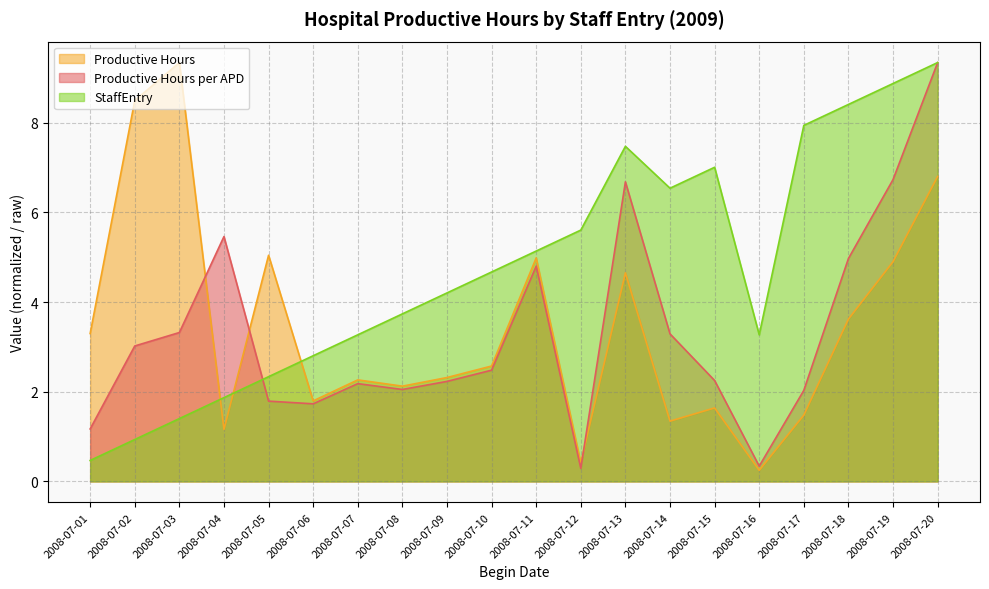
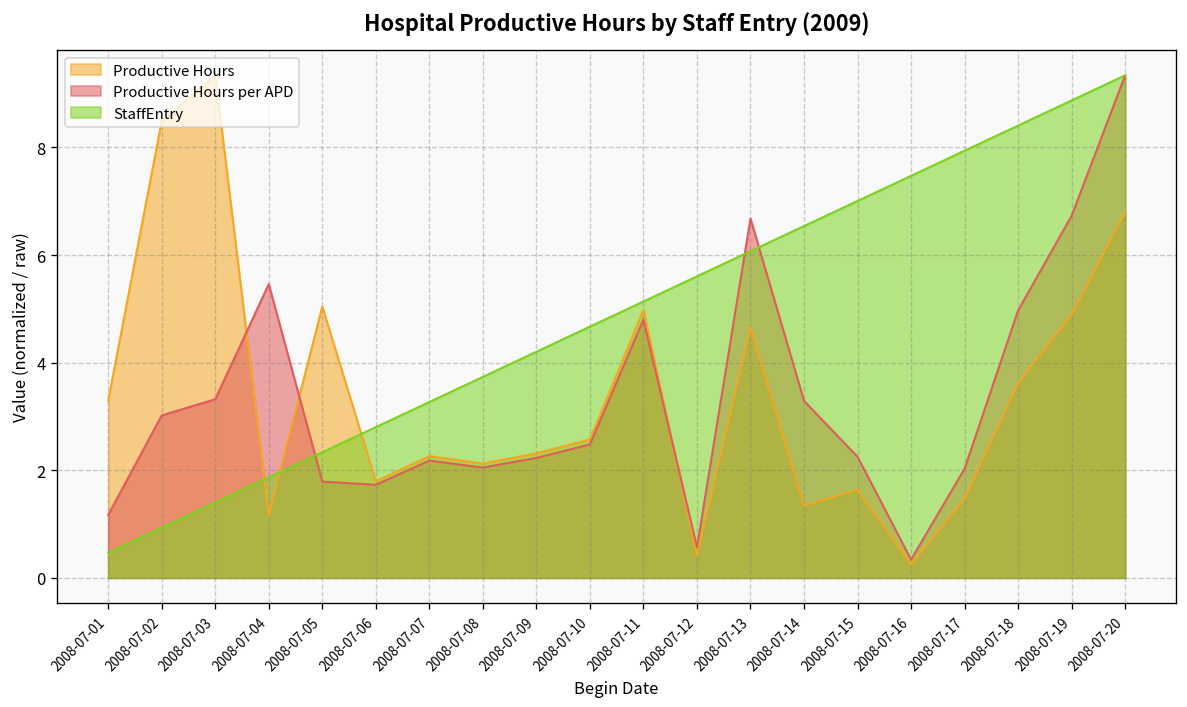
Productive Hours per APD, 2008-07-12: 0.3 -> 0.6
StaffEntry, 2008-07-13: 7.5 -> 6.1
StaffEntry, 2008-07-16: 3.3 -> 7.5
